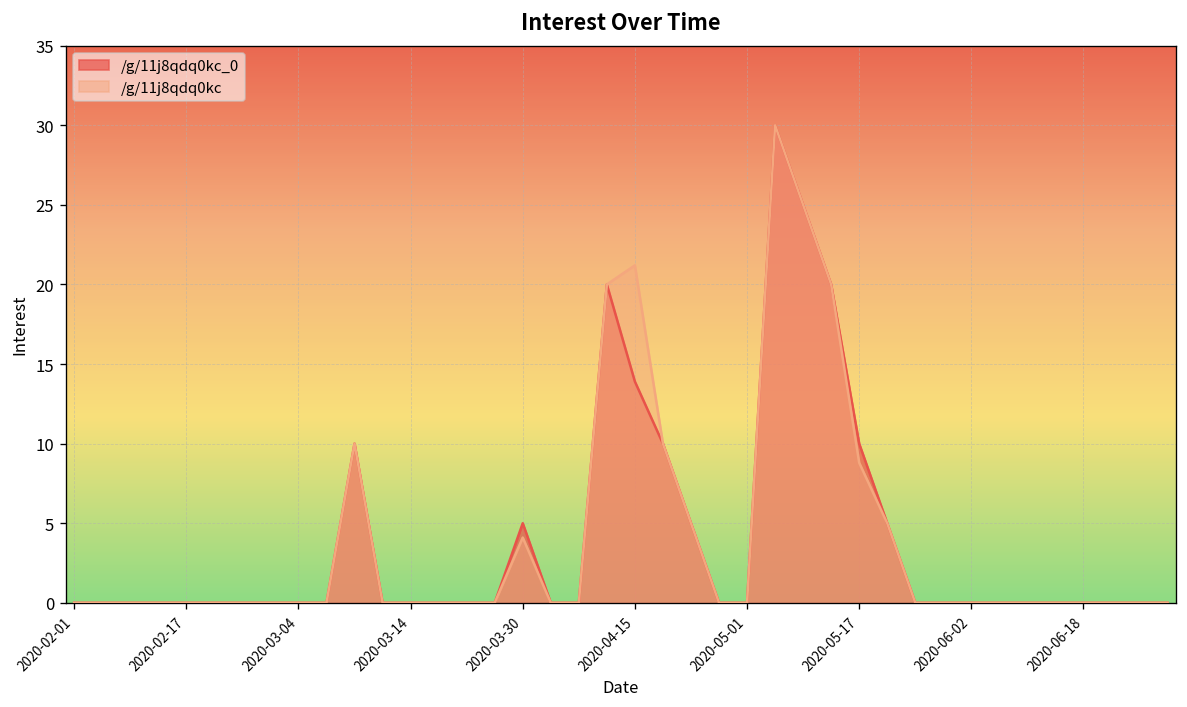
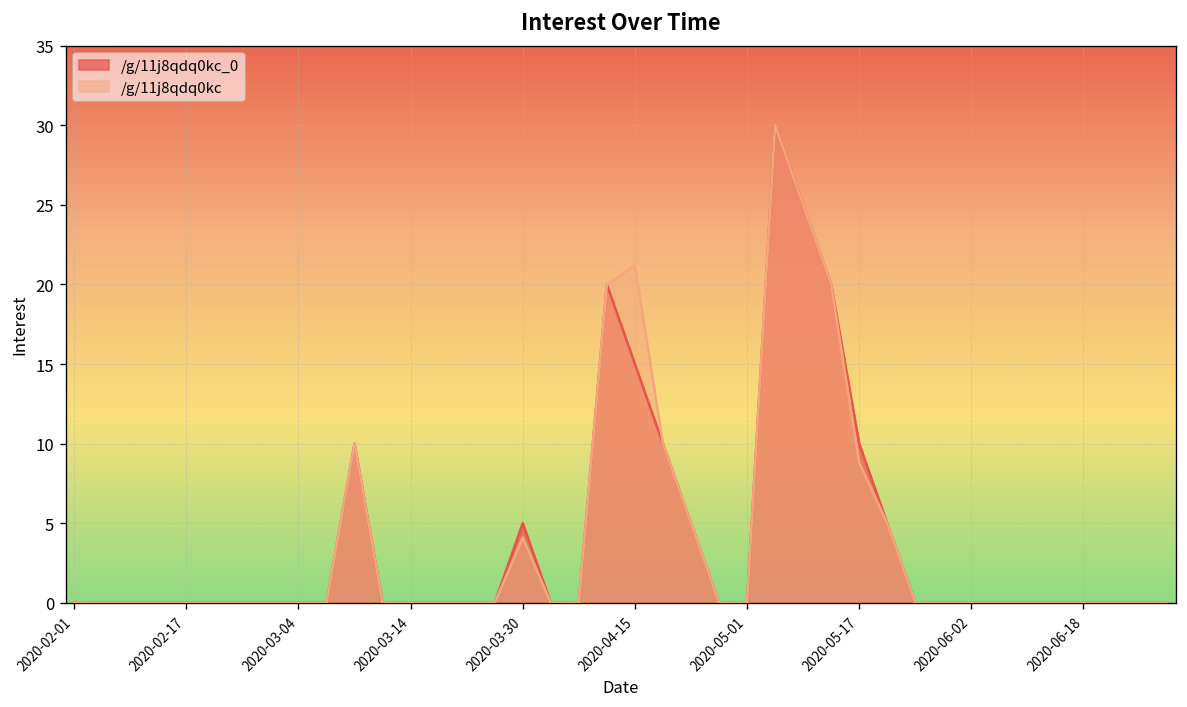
/g/11j8qdq0kc_0, 2020-04-15: 13.9 -> 15.0
